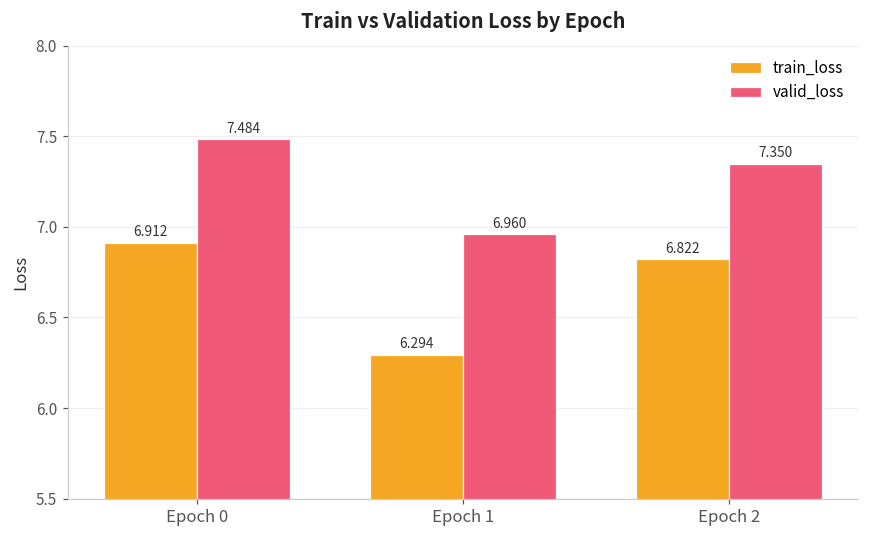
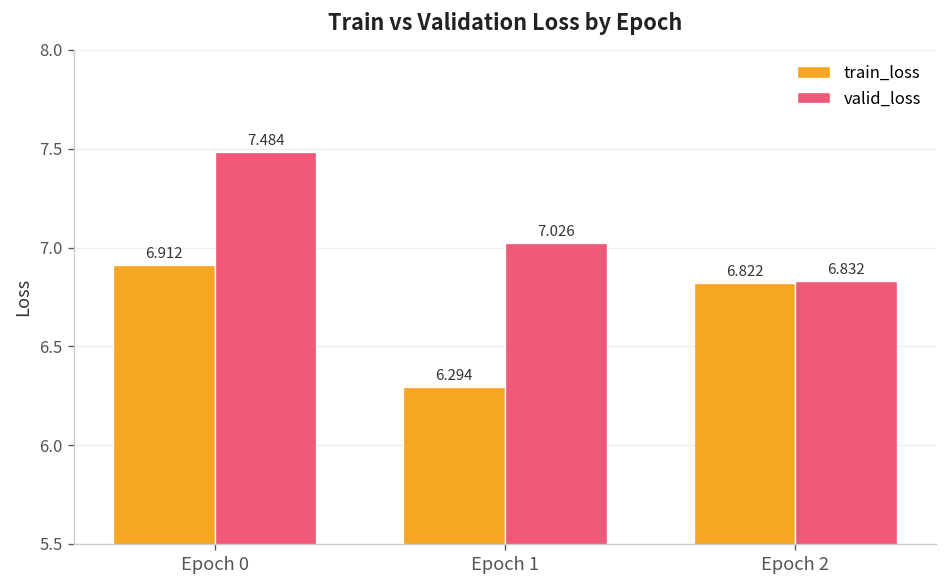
valid_loss, Epoch 1: 6.960 -> 7.026
valid_loss, Epoch 2: 7.350 -> 6.832
